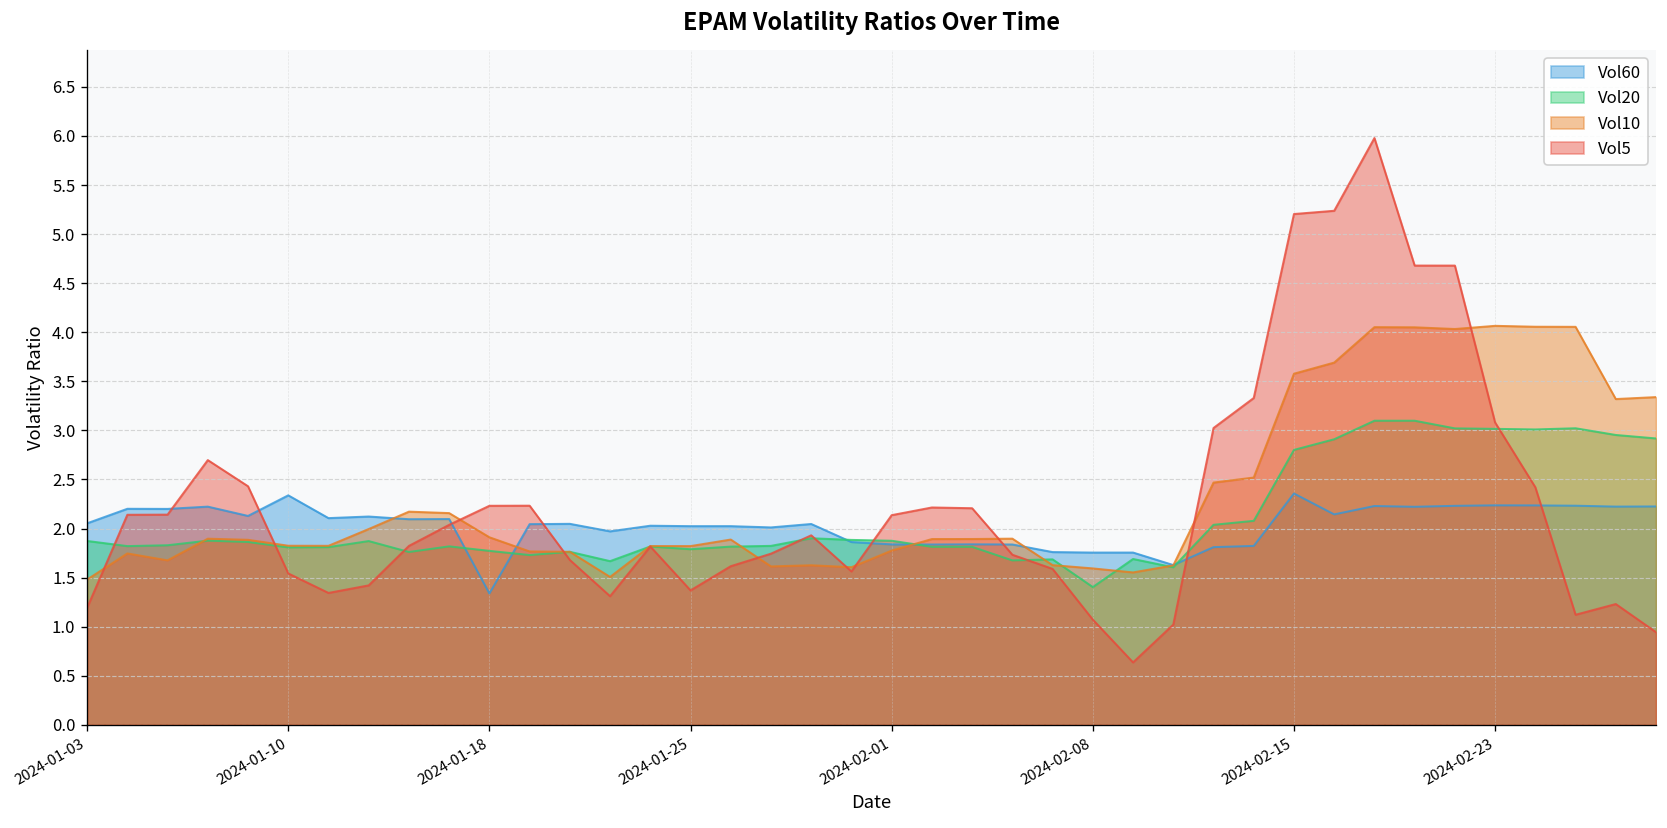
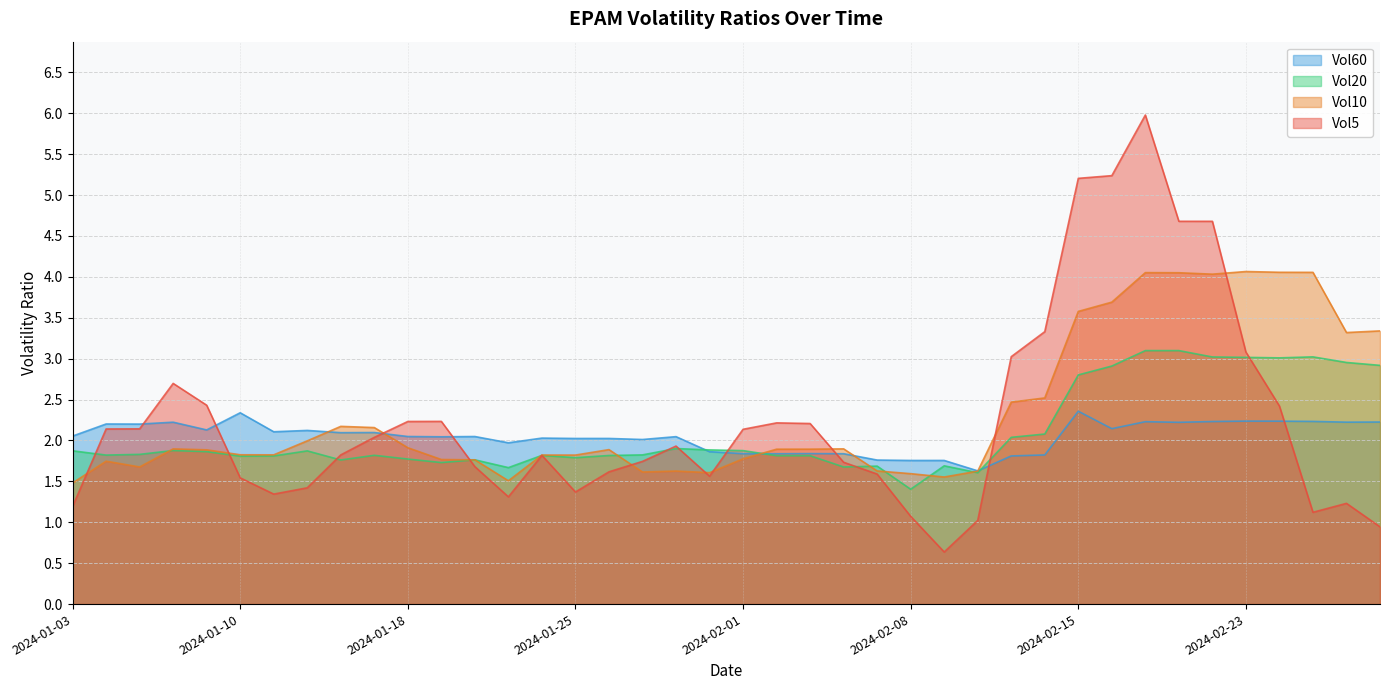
Vol60, 2024-01-18: 1.3 -> 2.0
